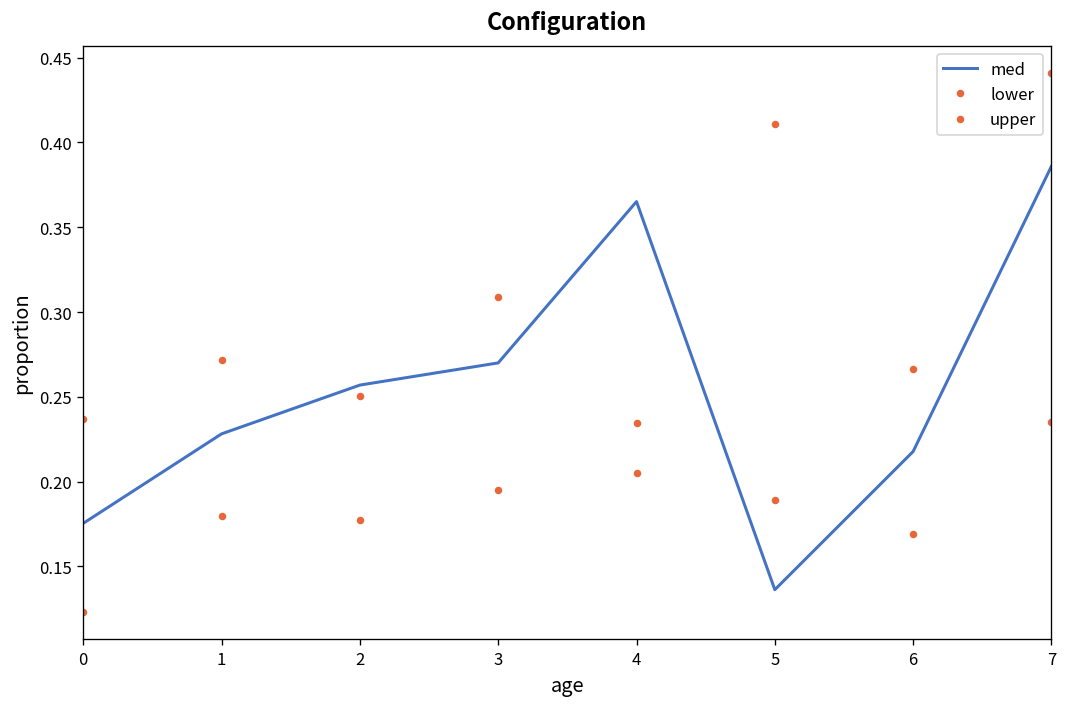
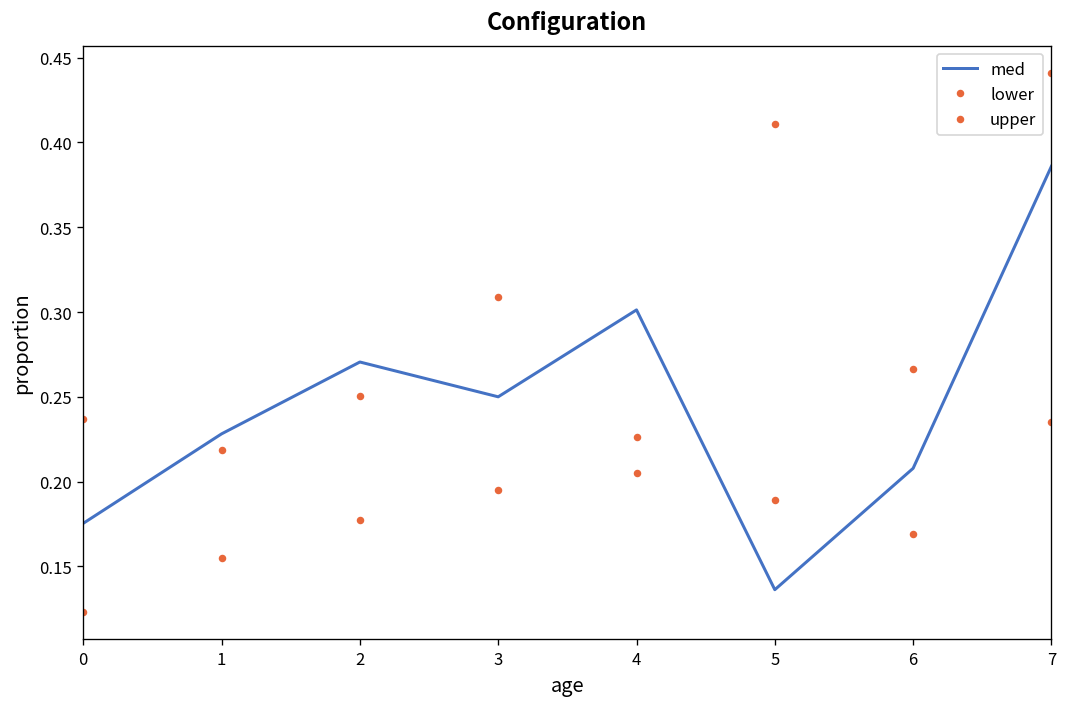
lower, 1: 0.180 -> 0.155
upper, 1: 0.272 -> 0.219
med, 2: 0.257 -> 0.271
med, 3: 0.27 -> 0.25
med, 4: 0.365 -> 0.301
lower, 4: 0.234 -> 0.227
med, 6: 0.218 -> 0.208
